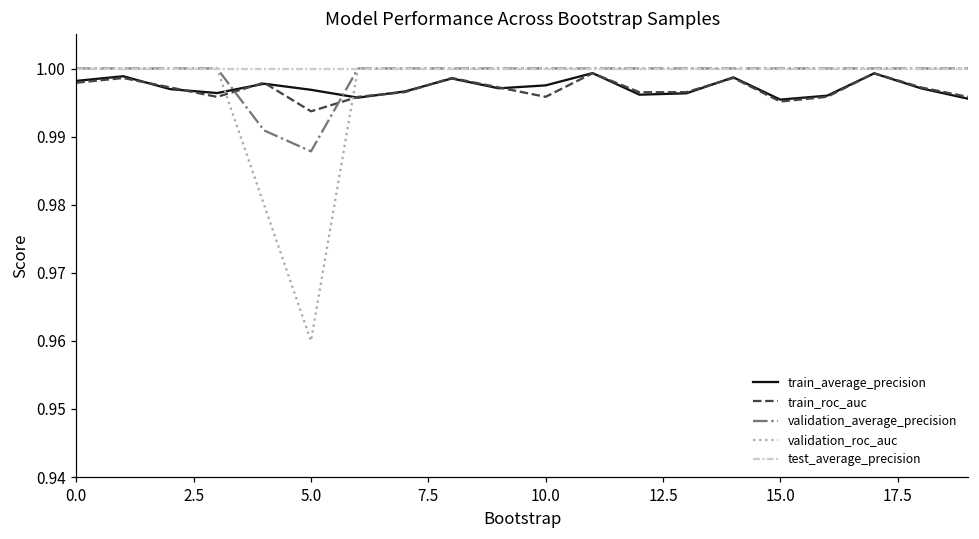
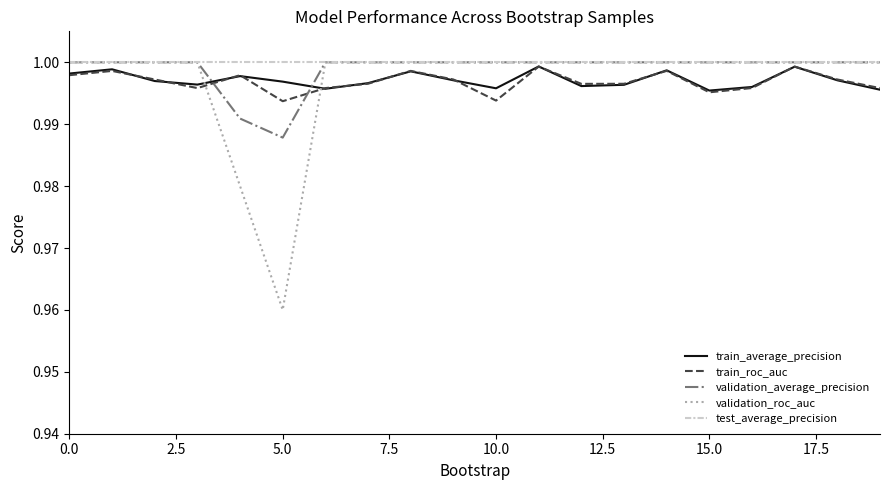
train_average_precision, 10.0: 0.998 -> 0.996
train_roc_auc, 10.0: 0.996 -> 0.994
